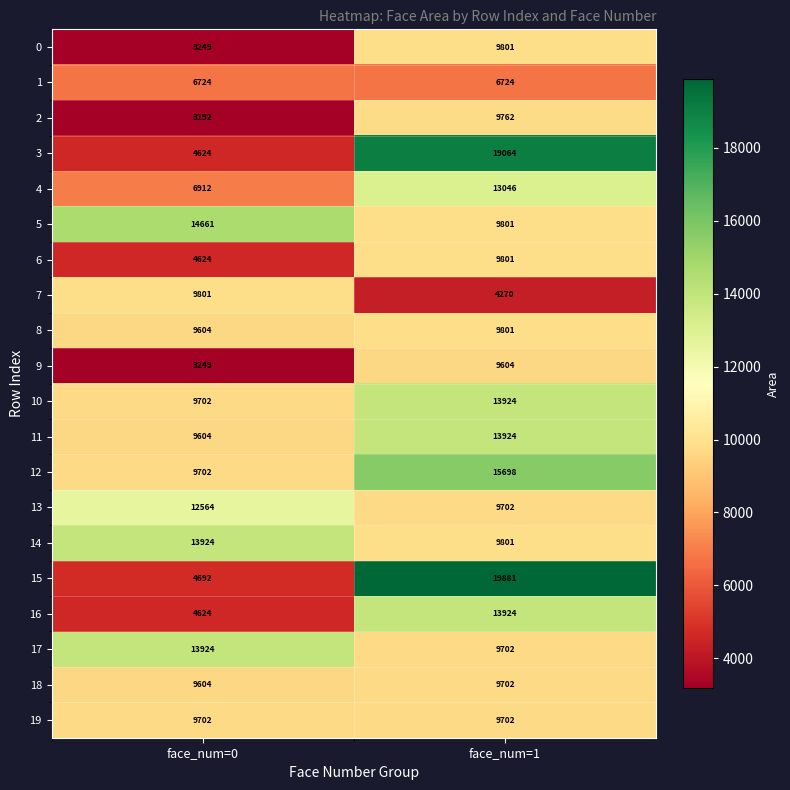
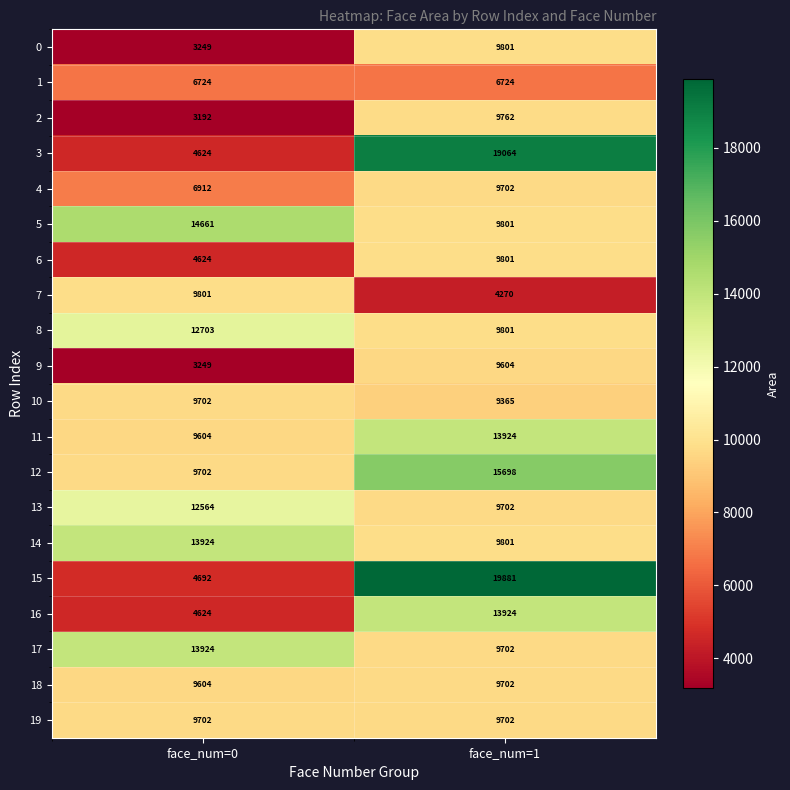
4, face_num=1: 13046 -> 9702
8, face_num=0: 9604 -> 12703
10, face_num=1: 13924 -> 9365
